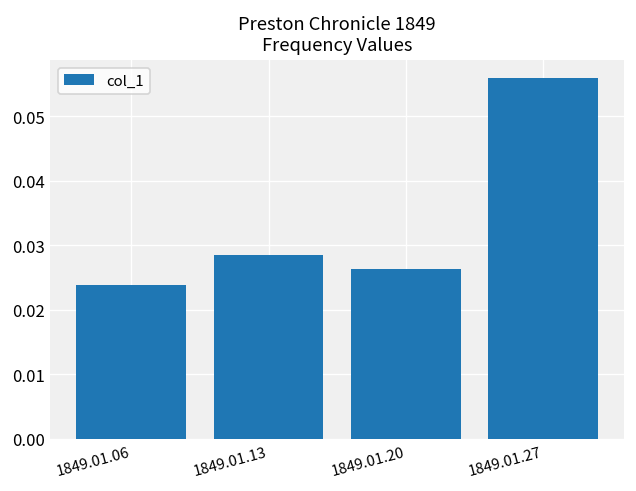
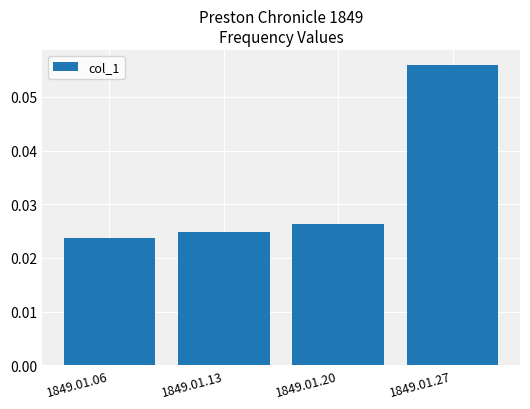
1849.01.13: 0.028 -> 0.025
